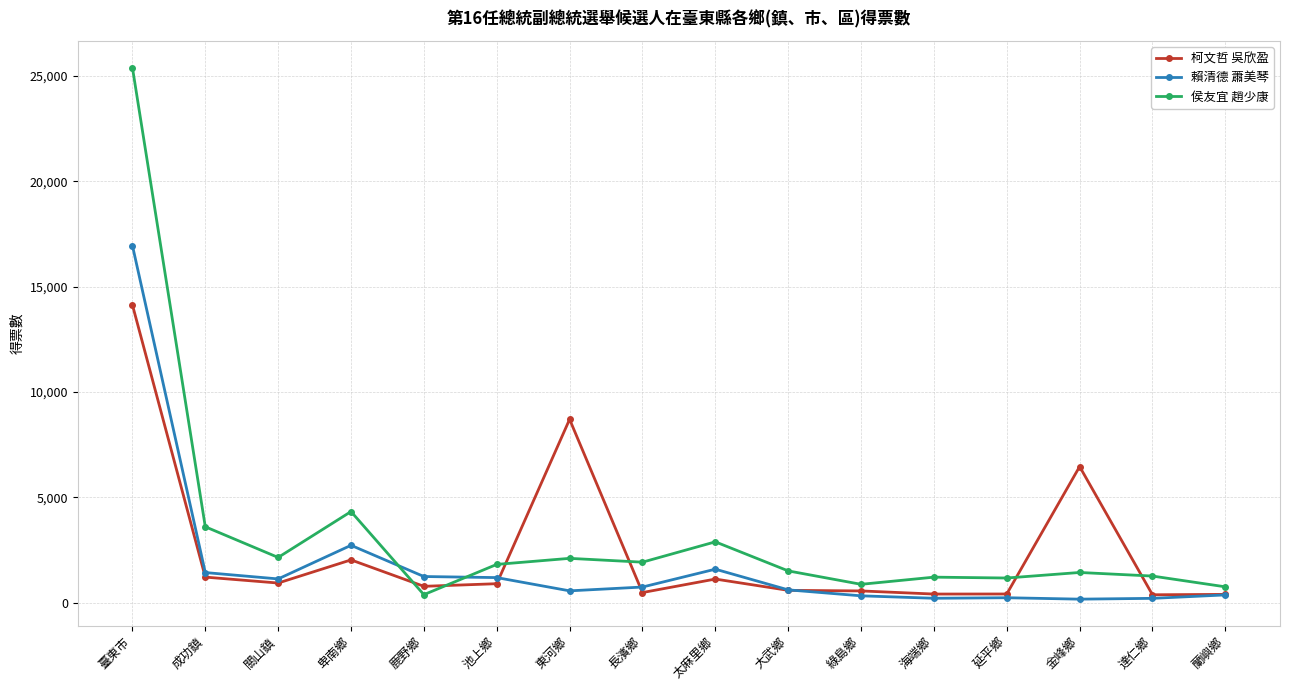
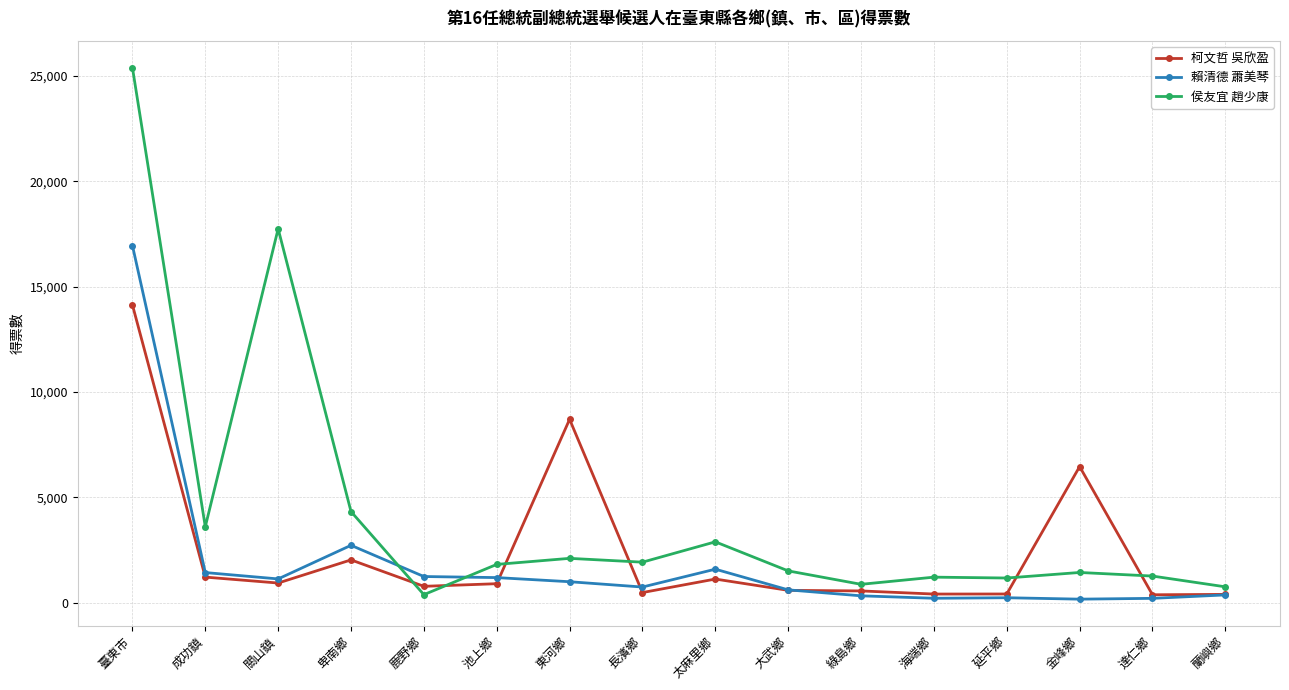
侯友宜 趙少康, 關山鎮: 2,100 -> 17,700
賴清德 蕭美琴, 東河鄉: 600 -> 1,000
